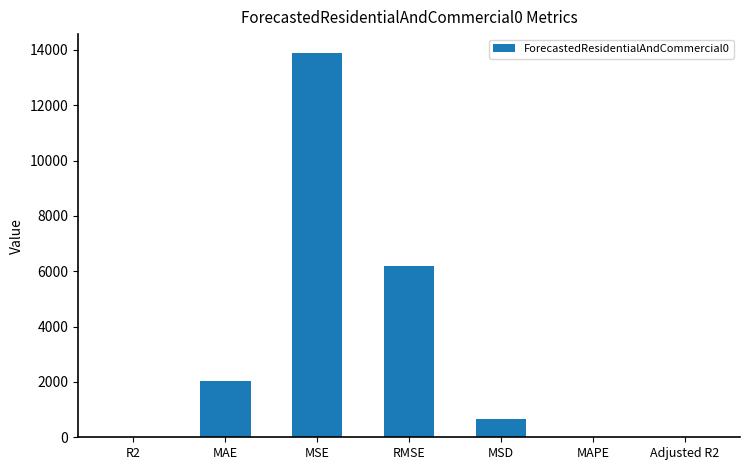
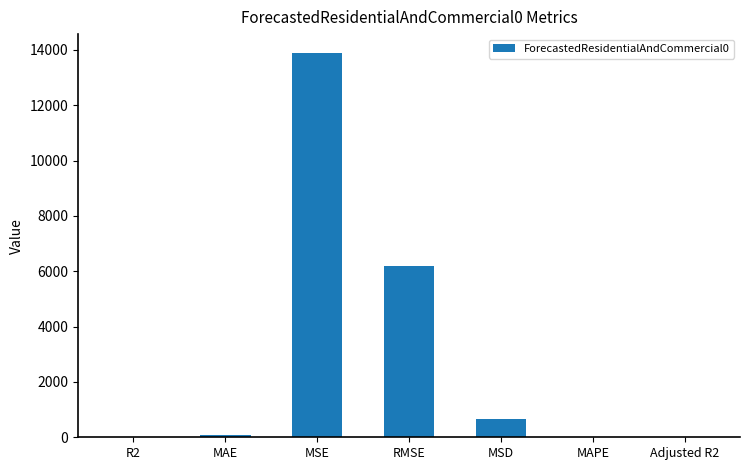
MAE: 2000 -> 100
